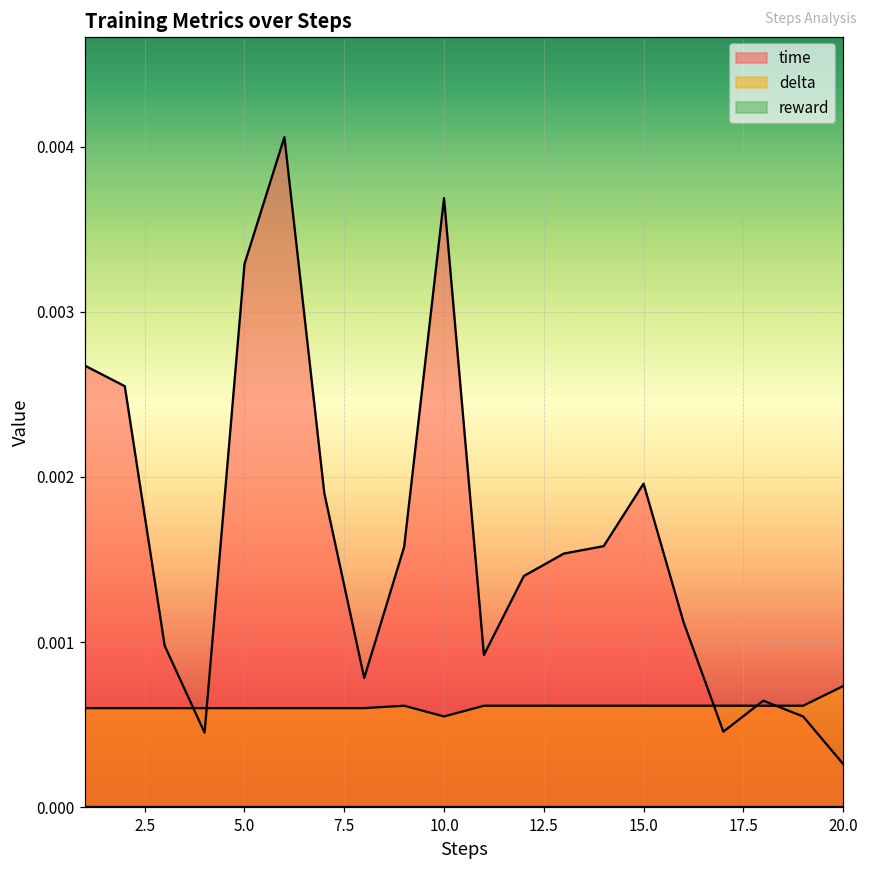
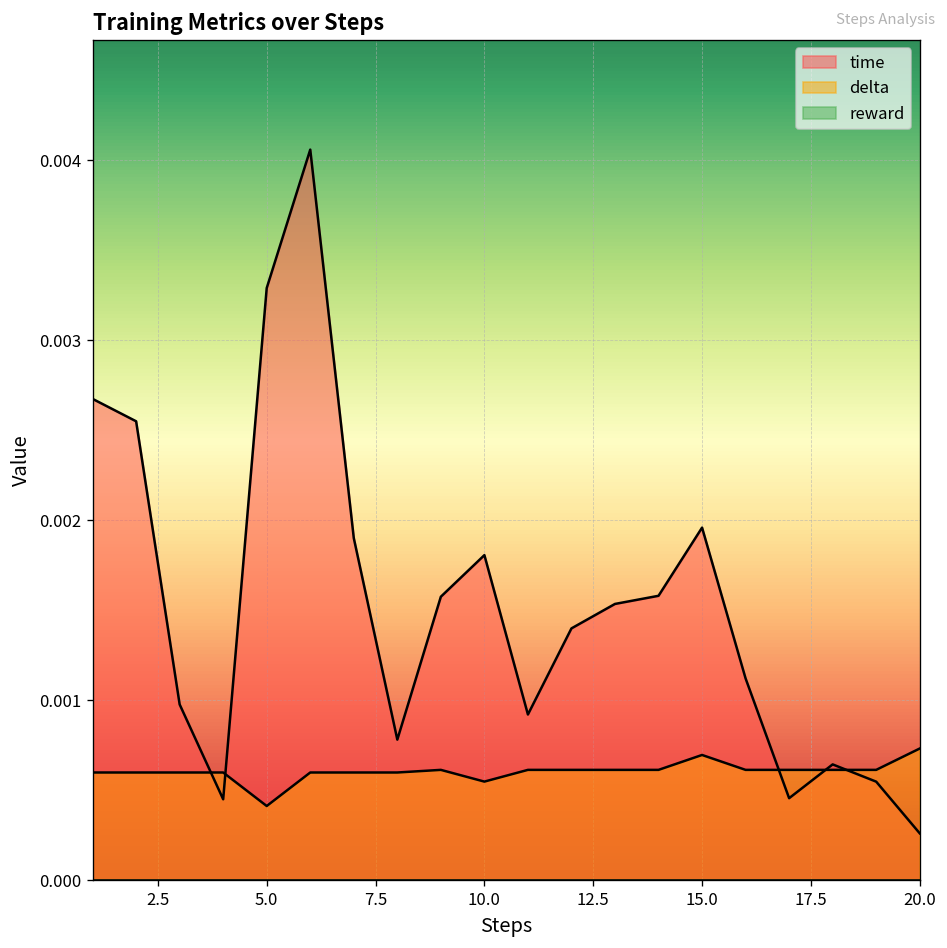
delta, 5.0: 0.00060 -> 0.00041
time, 10.0: 0.00369 -> 0.00181
delta, 15.0: 0.00061 -> 0.00070
